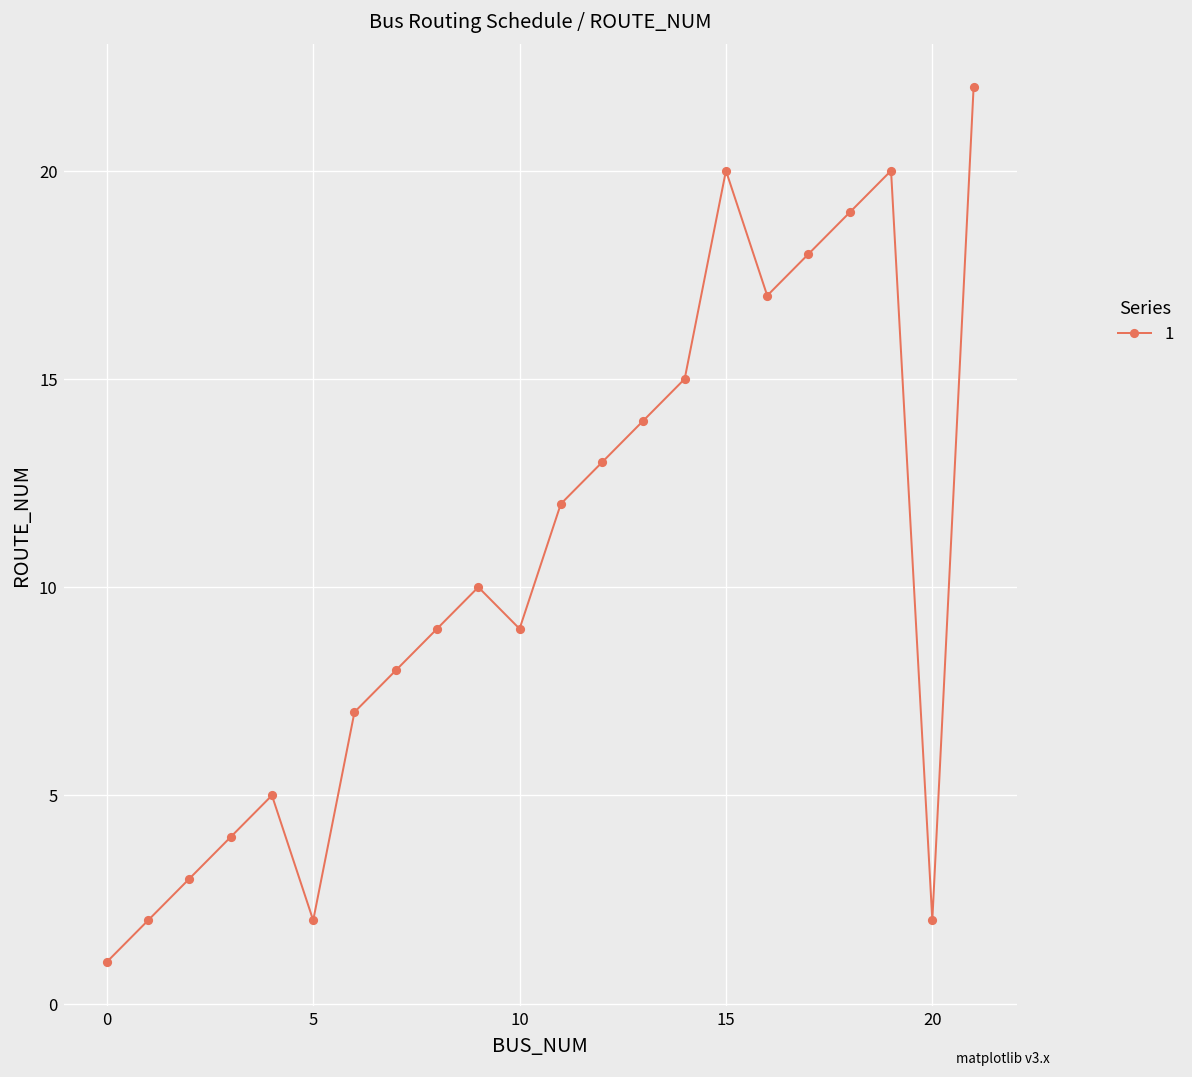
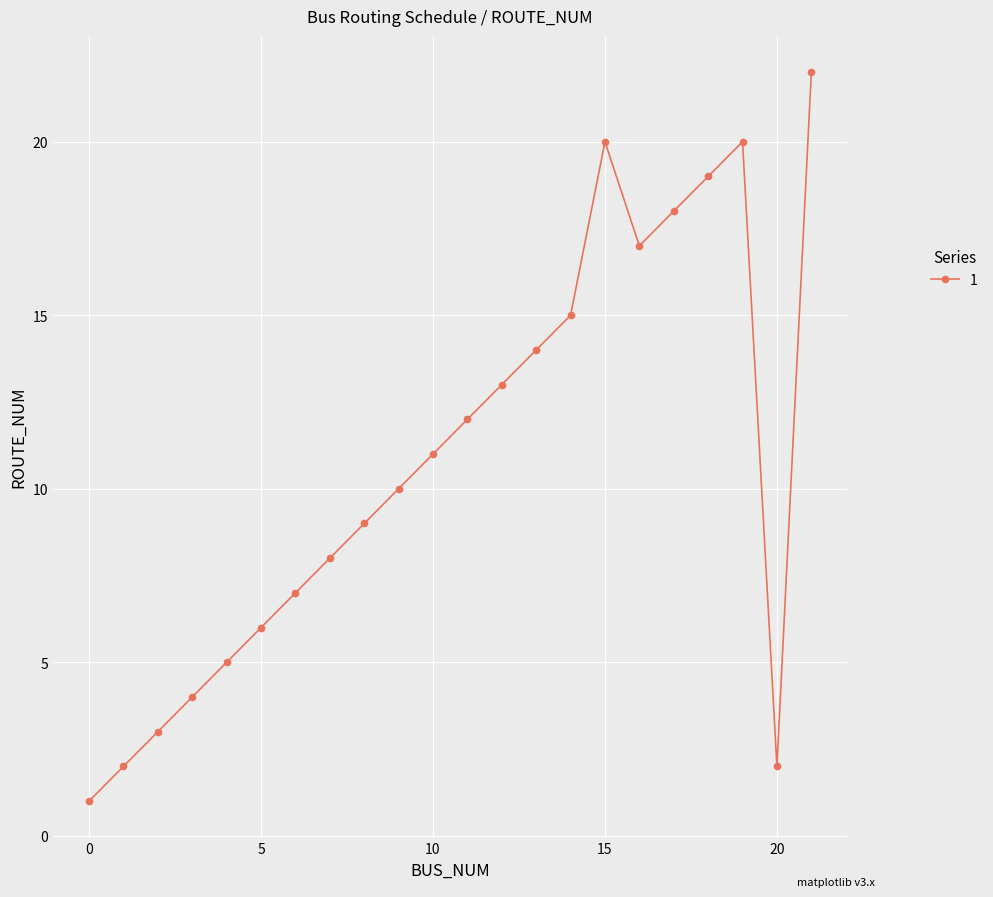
5: 2 -> 6
10: 9 -> 11
